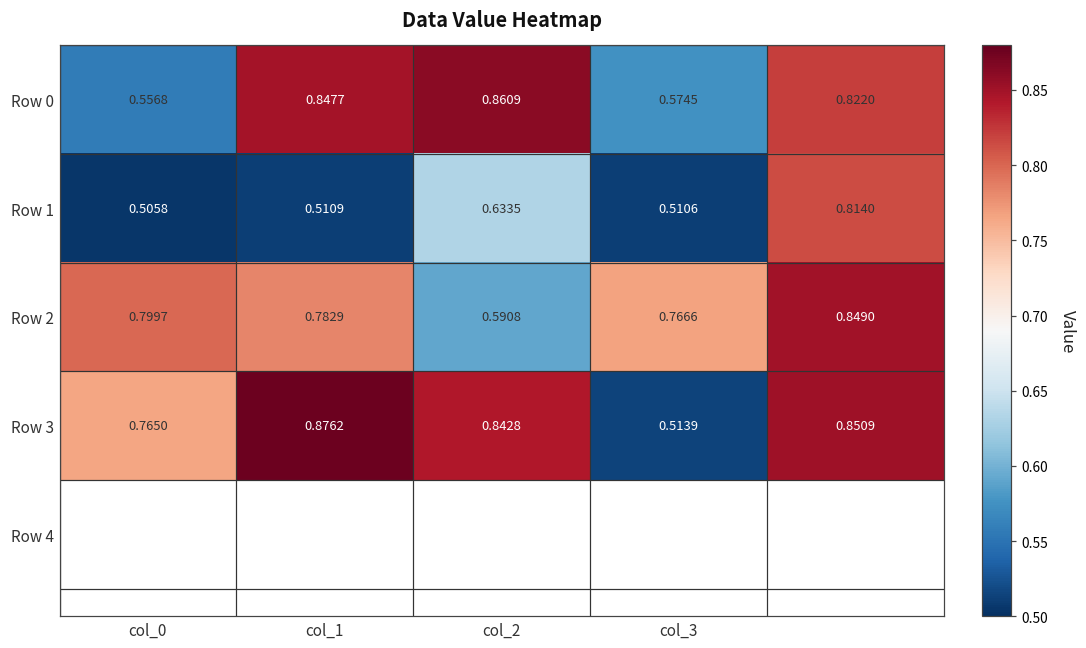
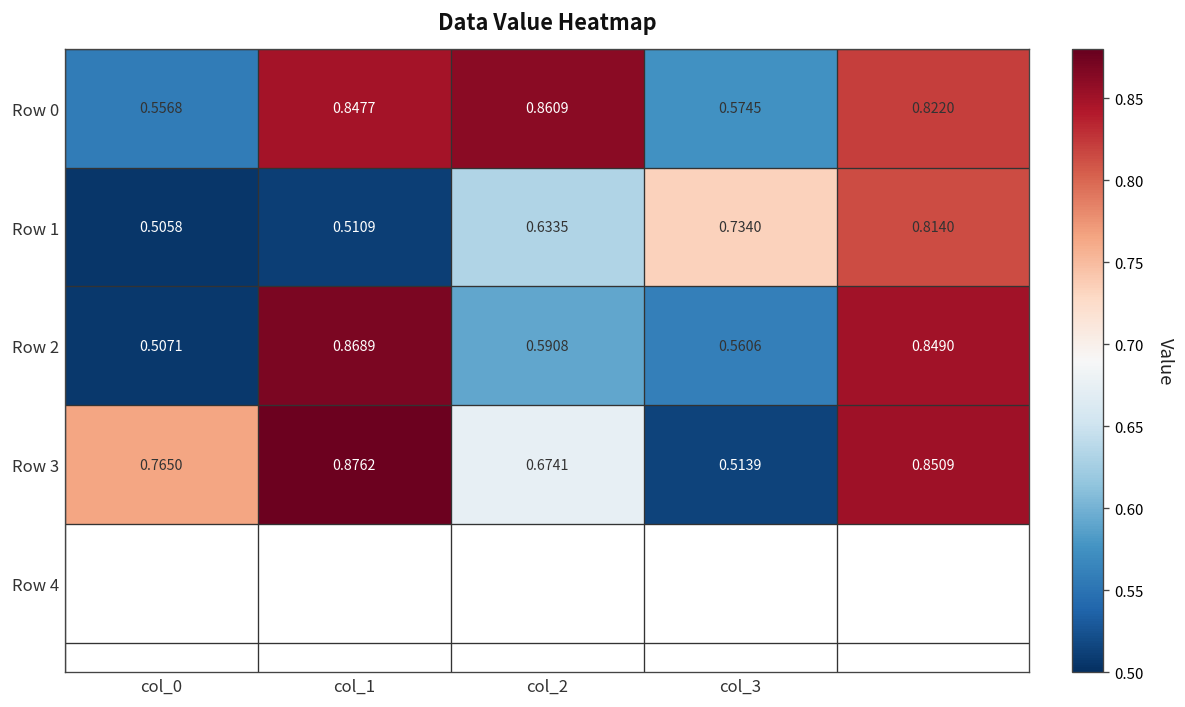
Row 1, col_3: 0.5106 -> 0.7340
Row 2, col_0: 0.7997 -> 0.5071
Row 2, col_1: 0.7829 -> 0.8689
Row 2, col_3: 0.7666 -> 0.5606
Row 3, col_2: 0.8428 -> 0.6741
